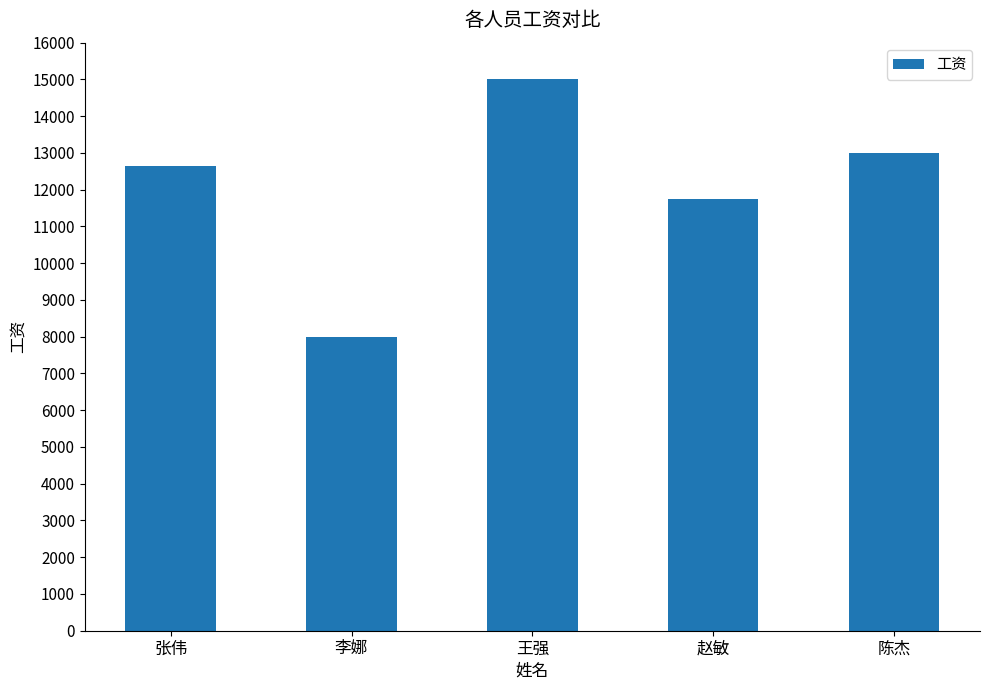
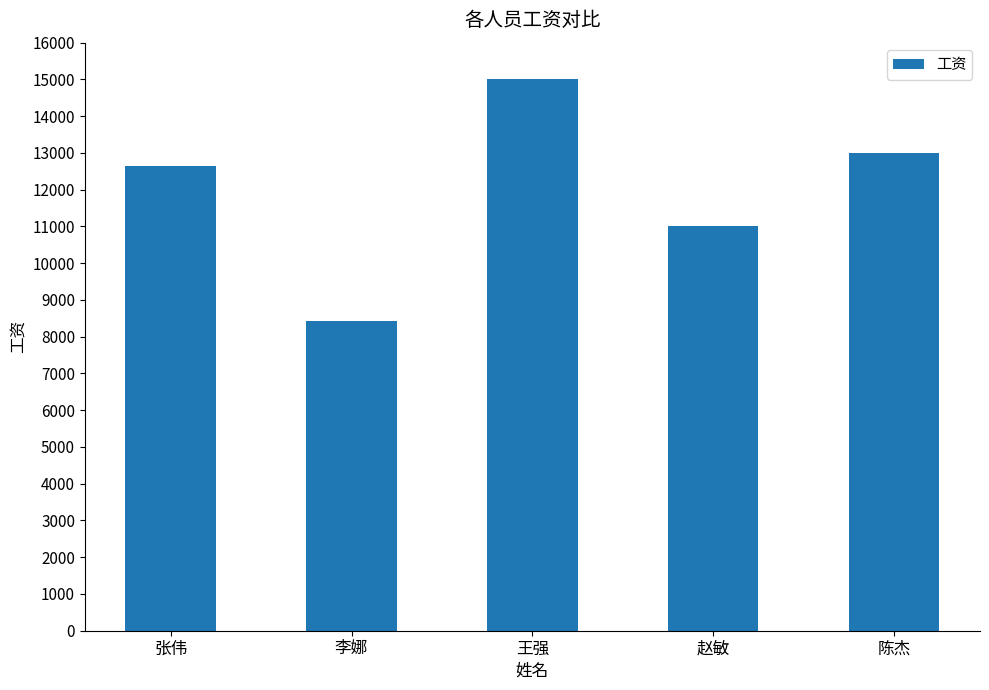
李娜: 8000 -> 8400
赵敏: 11800 -> 11000
